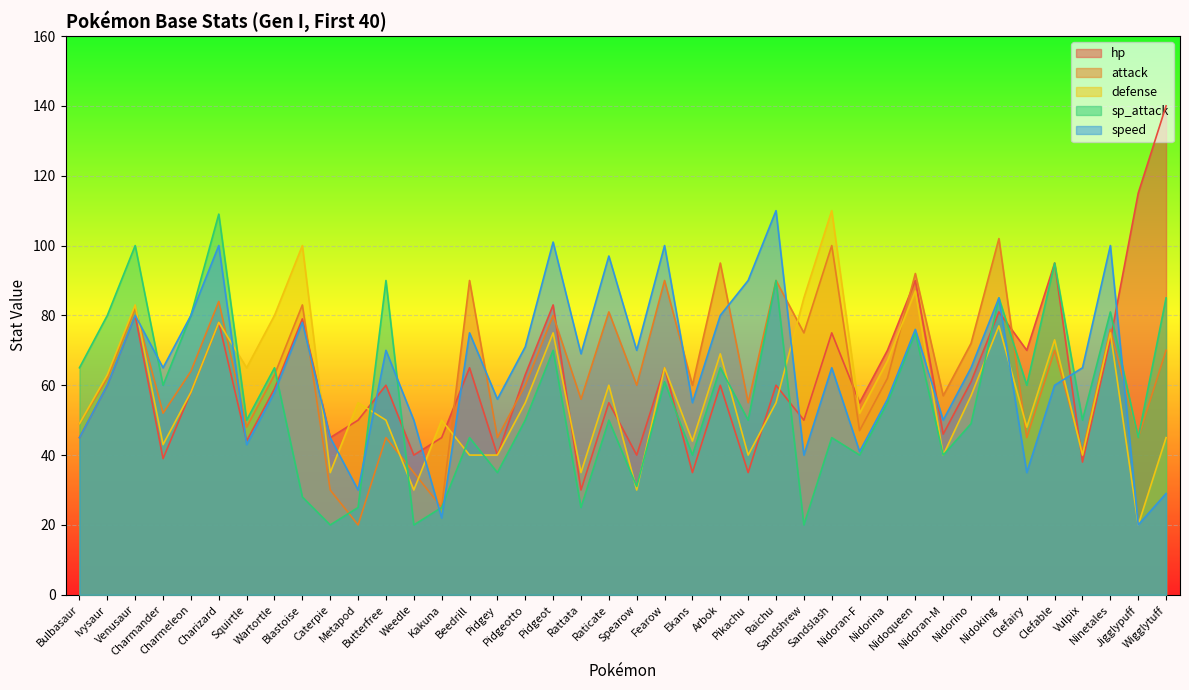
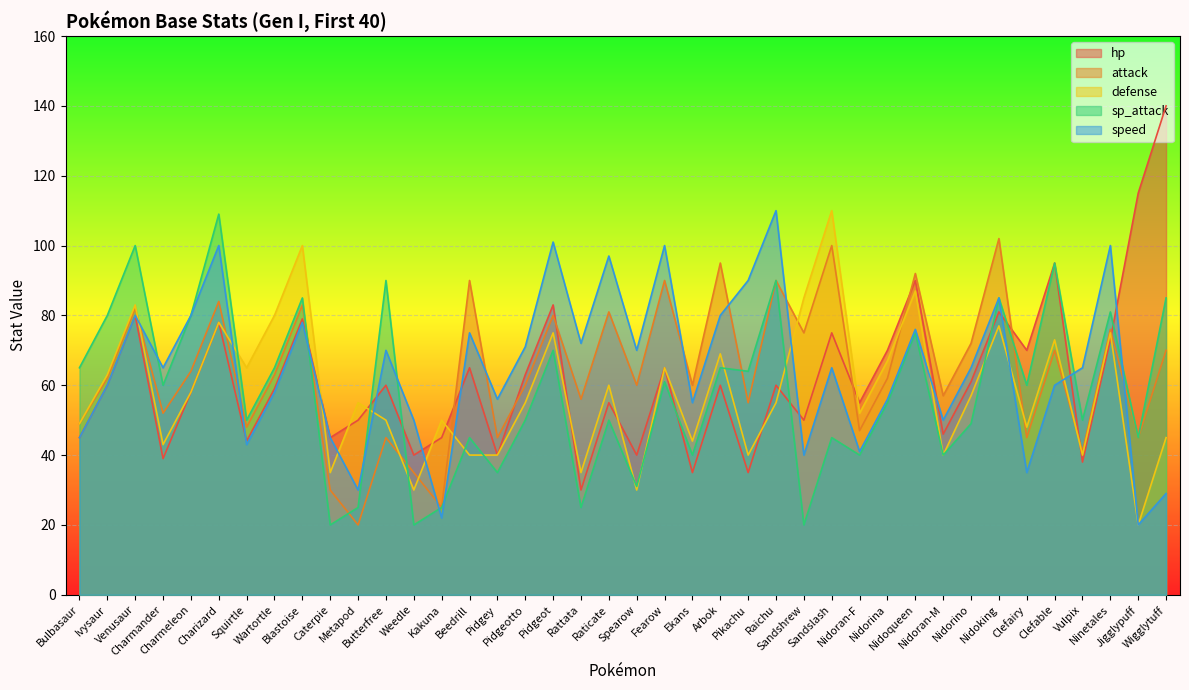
sp_attack, Blastoise: 28 -> 85
speed, Rattata: 69 -> 72
sp_attack, Pikachu: 50 -> 64
